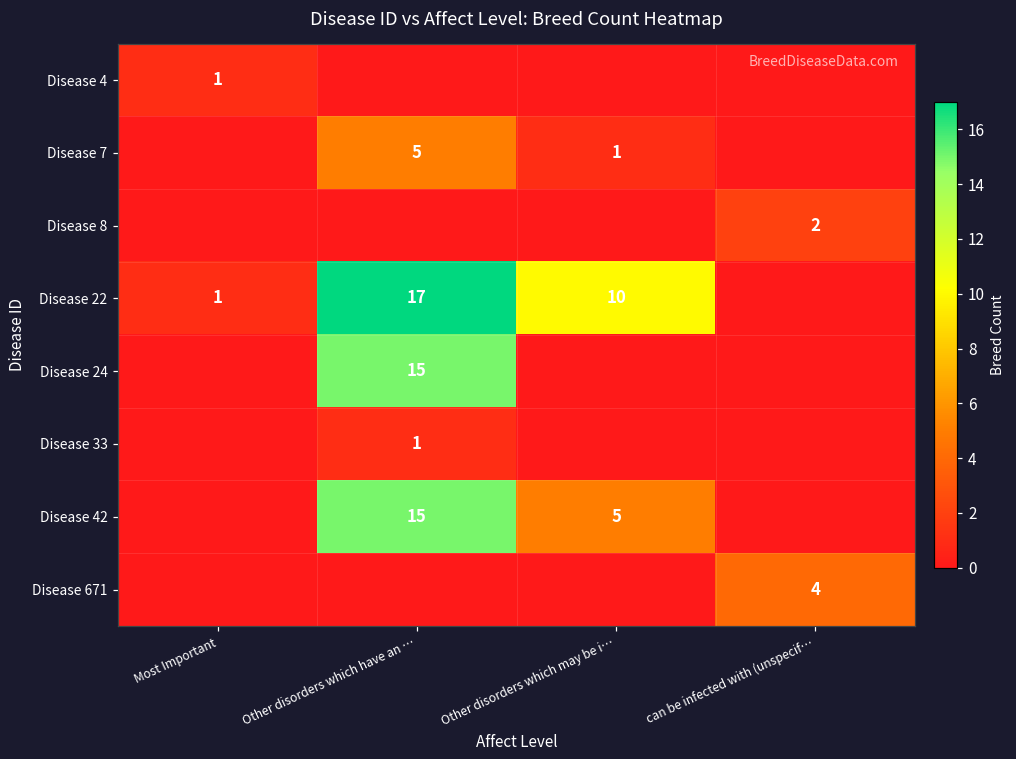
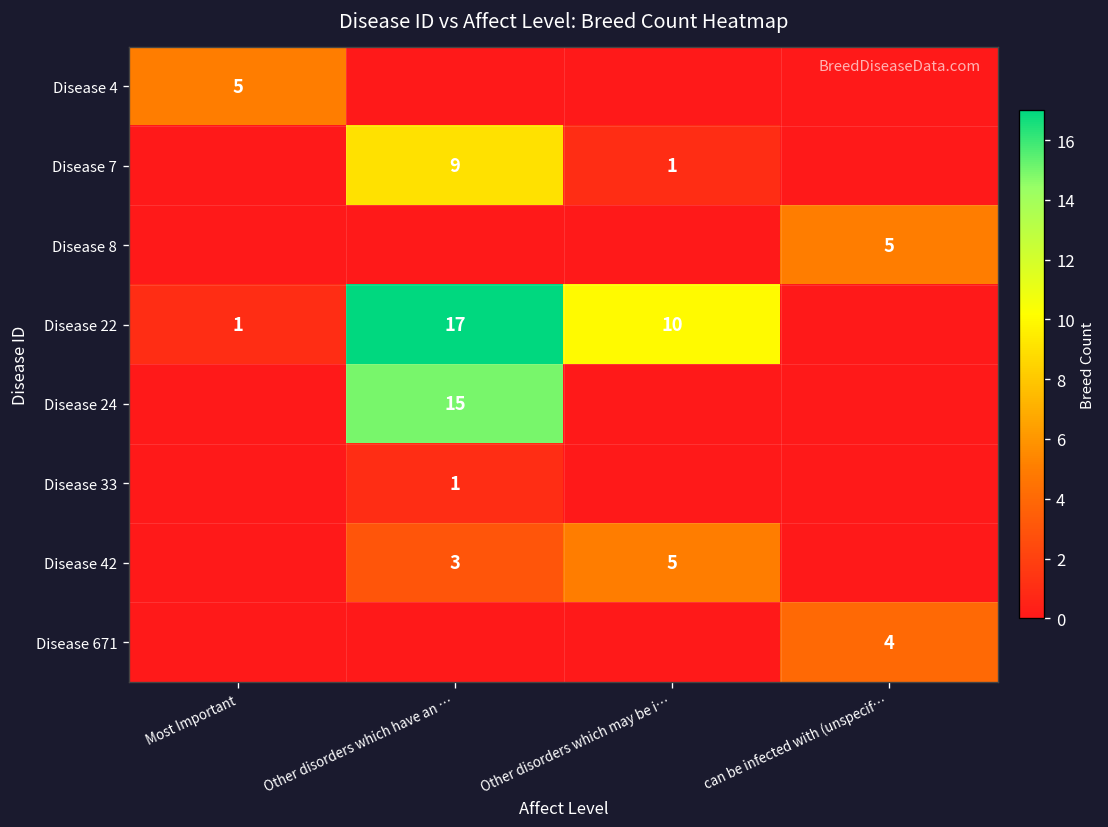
Disease 4, Most Important: 1 -> 5
Disease 7, Other disorders which have an …: 5 -> 9
Disease 8, can be infected with (unspecif…: 2 -> 5
Disease 42, Other disorders which have an …: 15 -> 3
